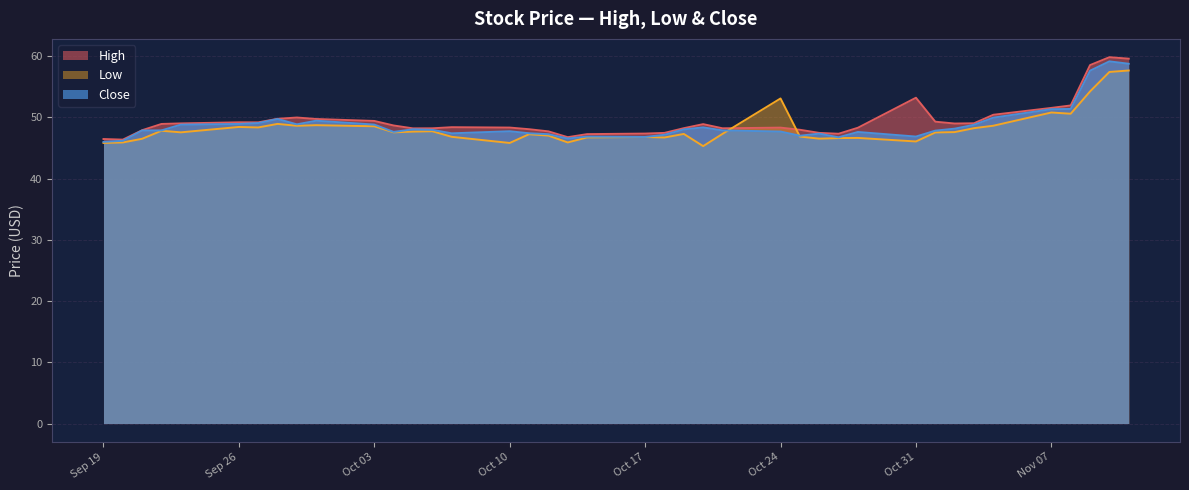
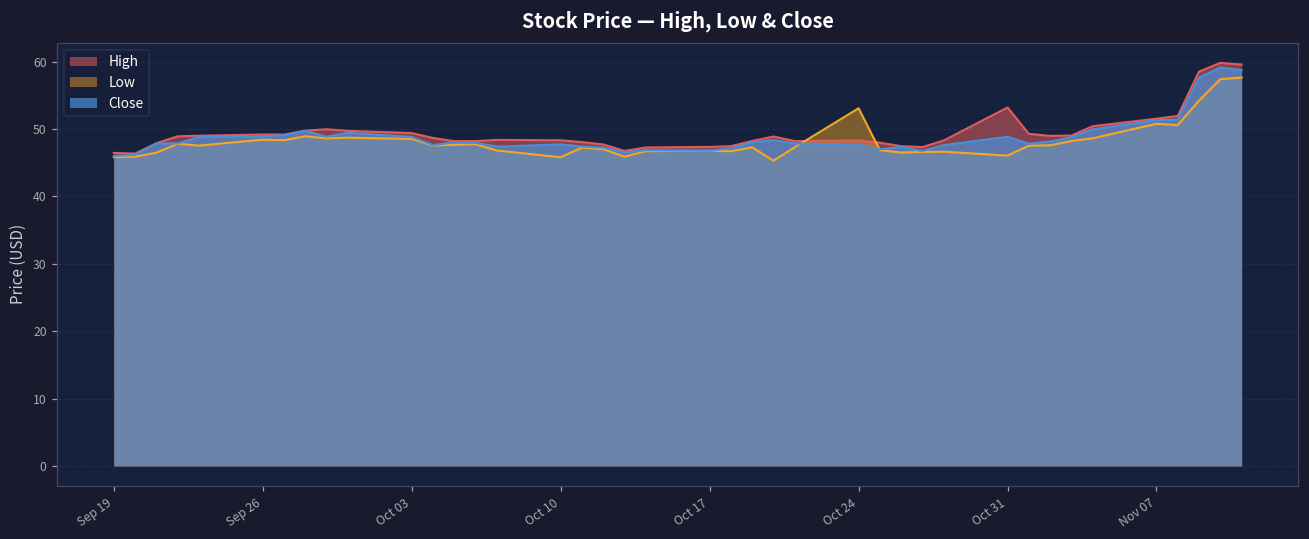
Close, Oct 31: 47 -> 49
